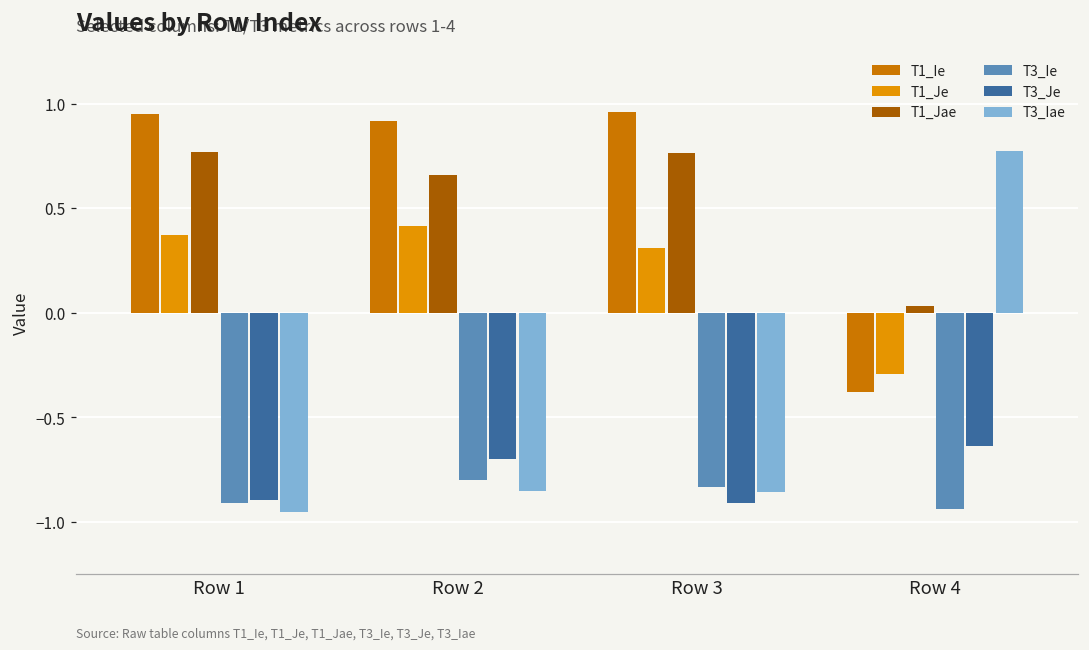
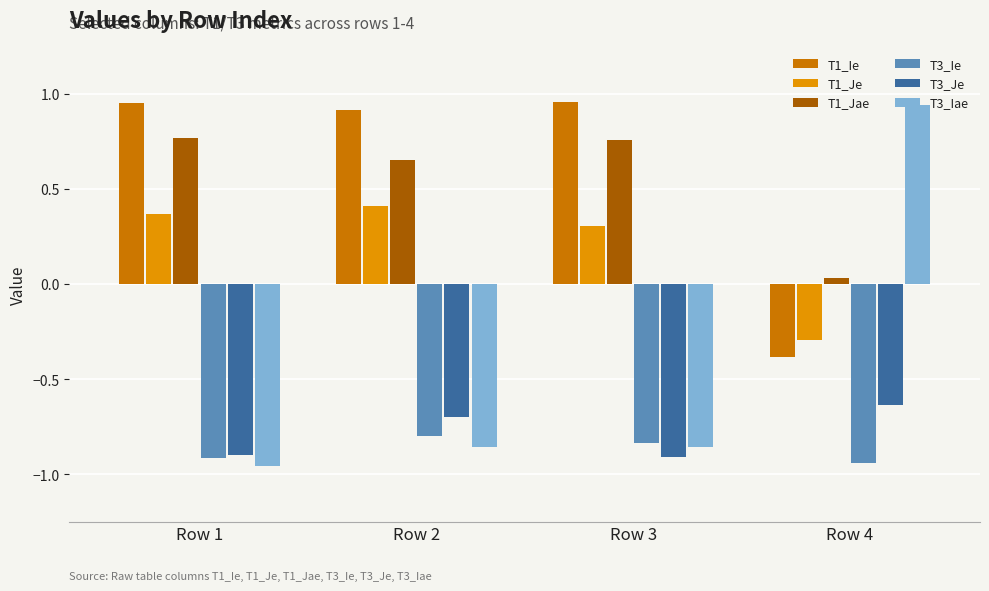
T3_Iae, Row 4: 0.77 -> 0.94
